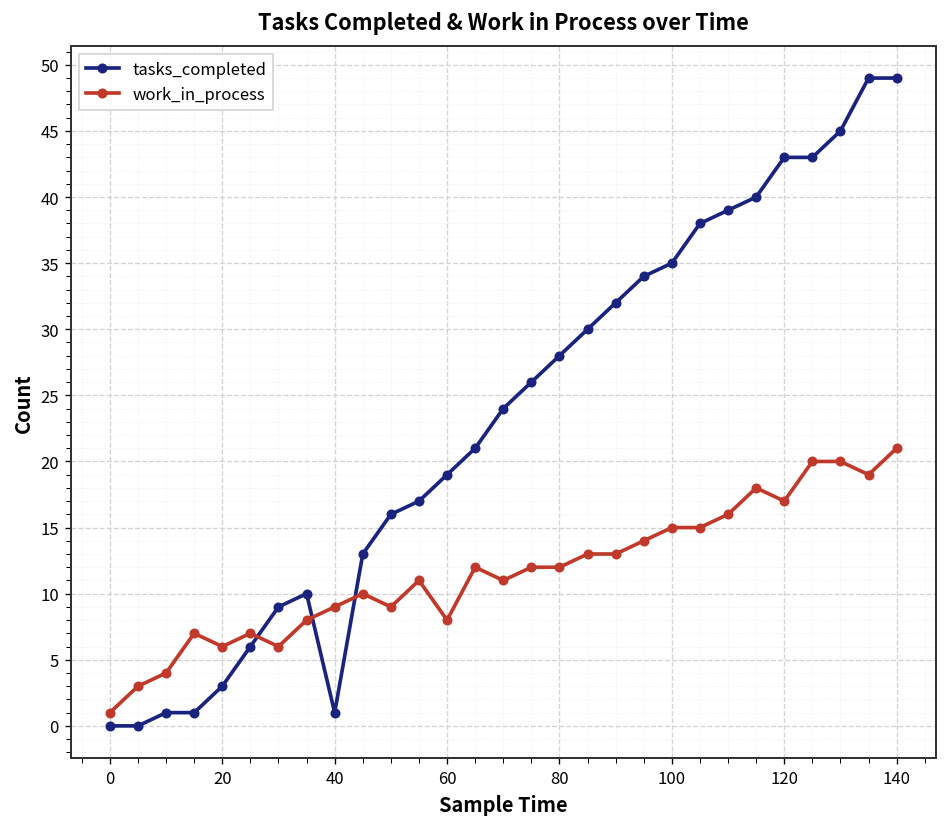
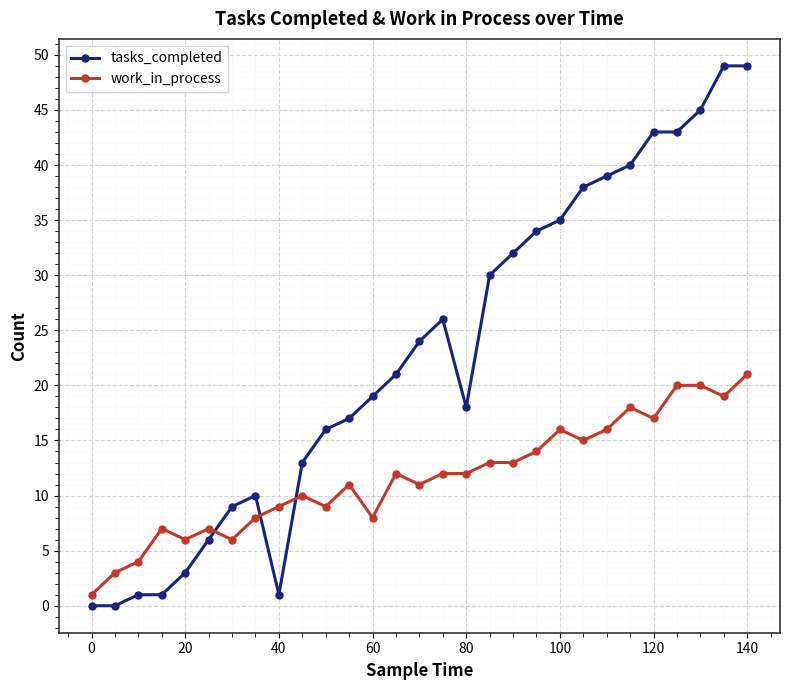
tasks_completed, 80: 28 -> 18
work_in_process, 100: 15 -> 16
